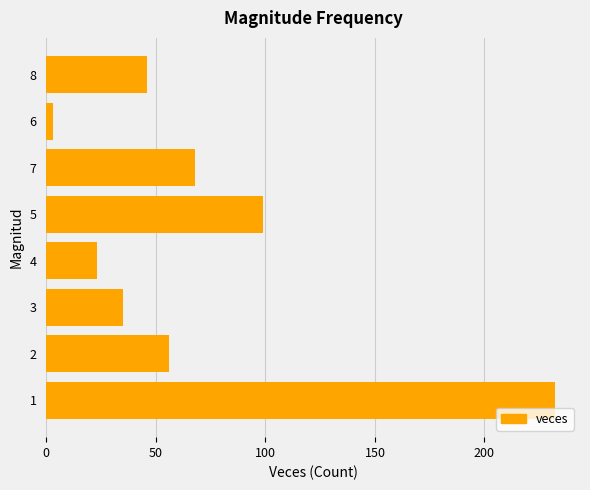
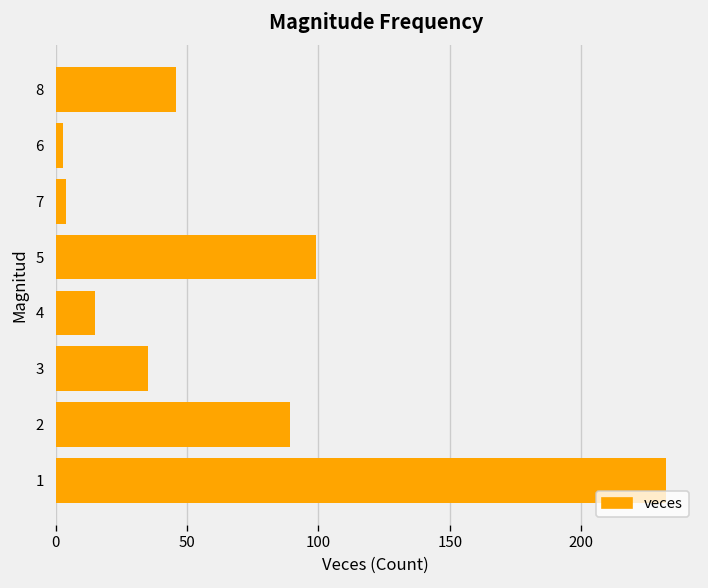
7: 68 -> 4
4: 23 -> 15
2: 56 -> 89
